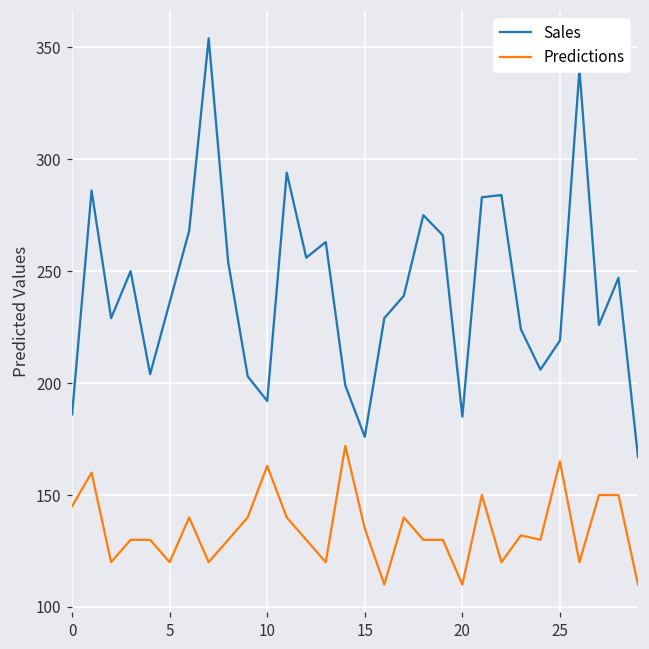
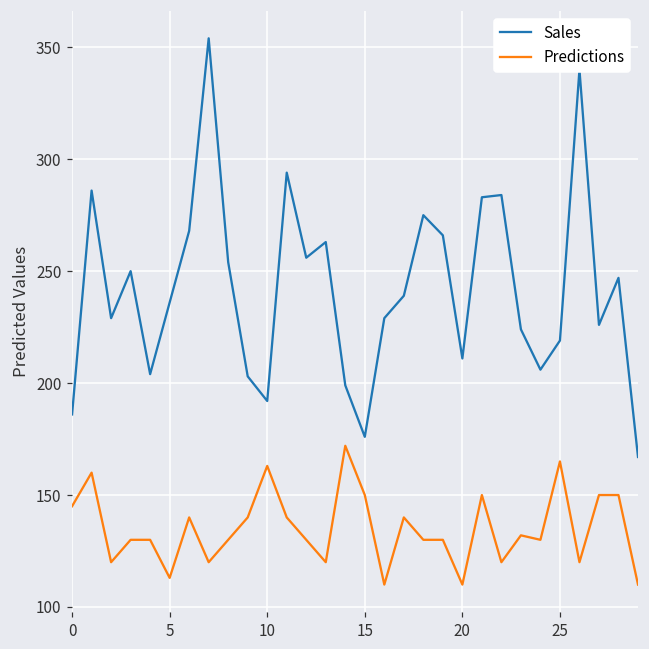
Predictions, 5: 120 -> 113
Predictions, 15: 135 -> 150
Sales, 20: 185 -> 211
